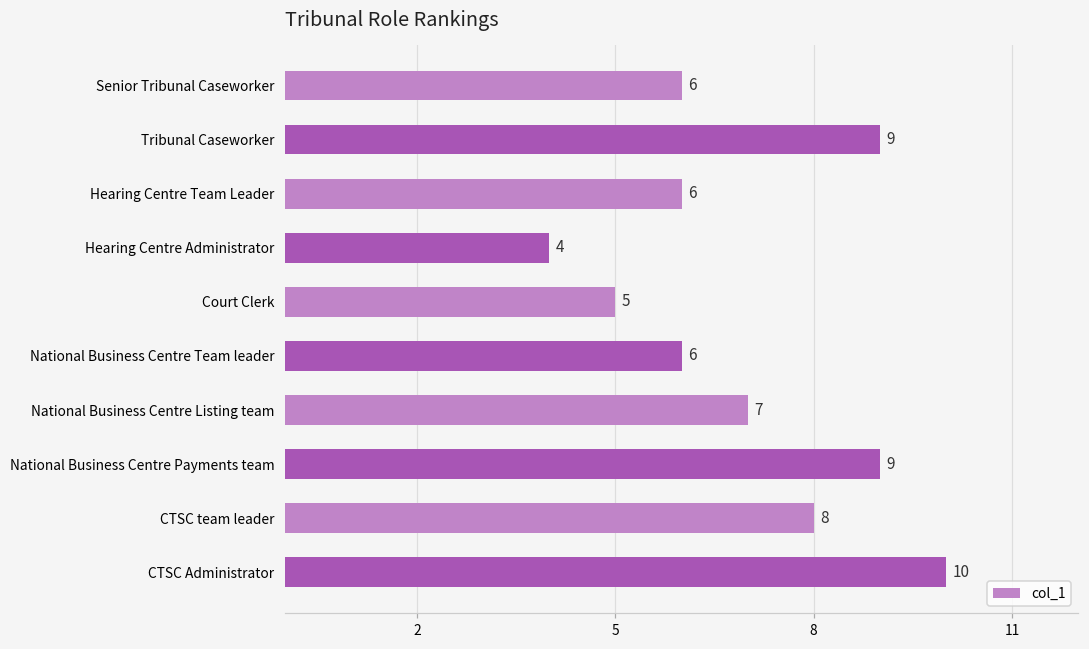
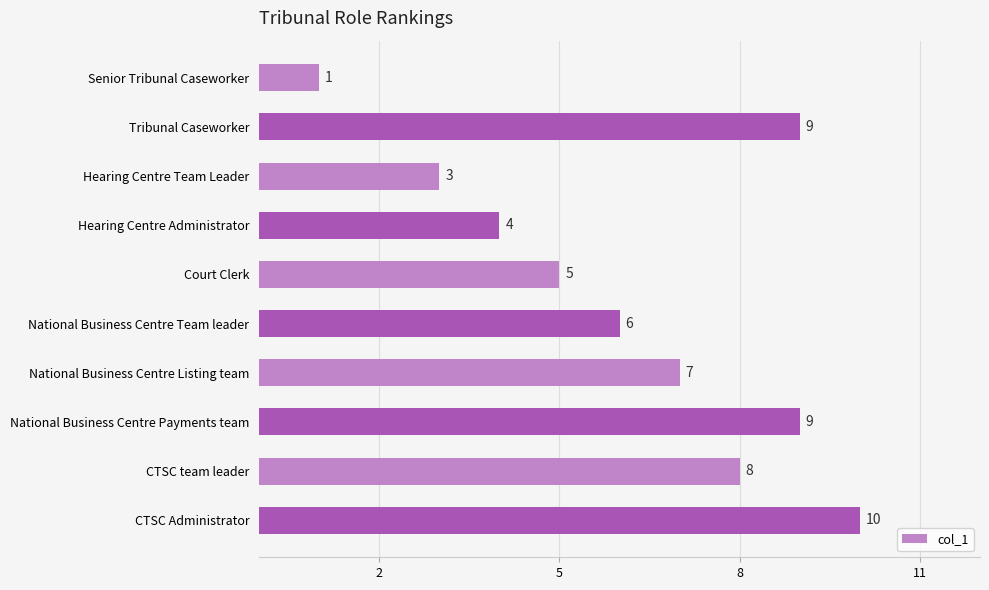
Senior Tribunal Caseworker: 6 -> 1
Hearing Centre Team Leader: 6 -> 3
